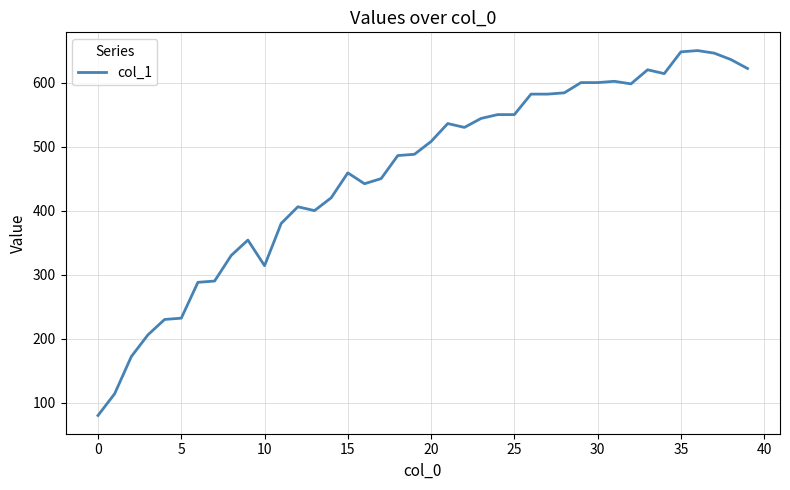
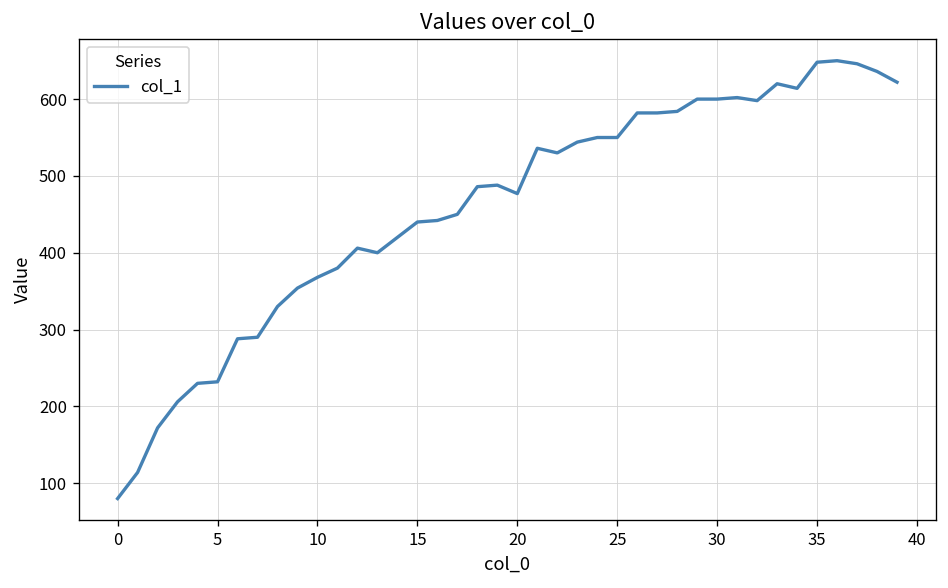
10: 310 -> 370
15: 460 -> 440
20: 510 -> 480
